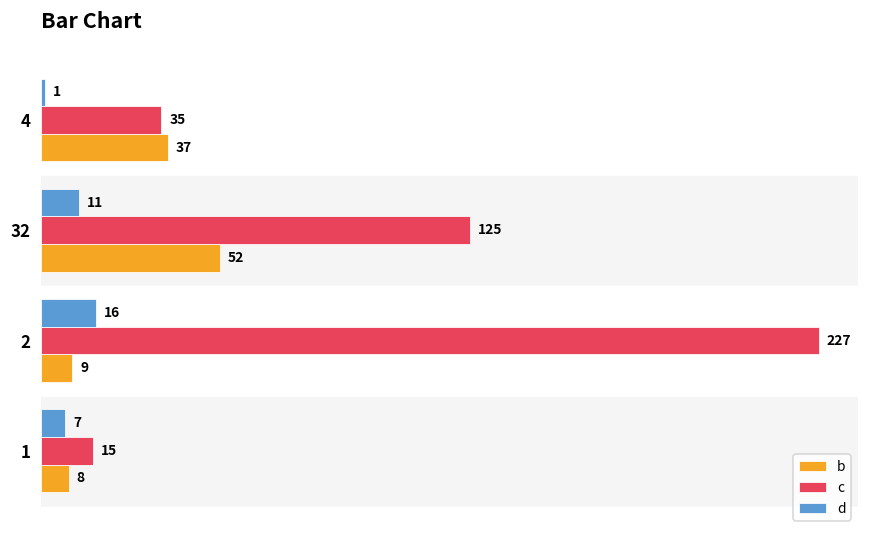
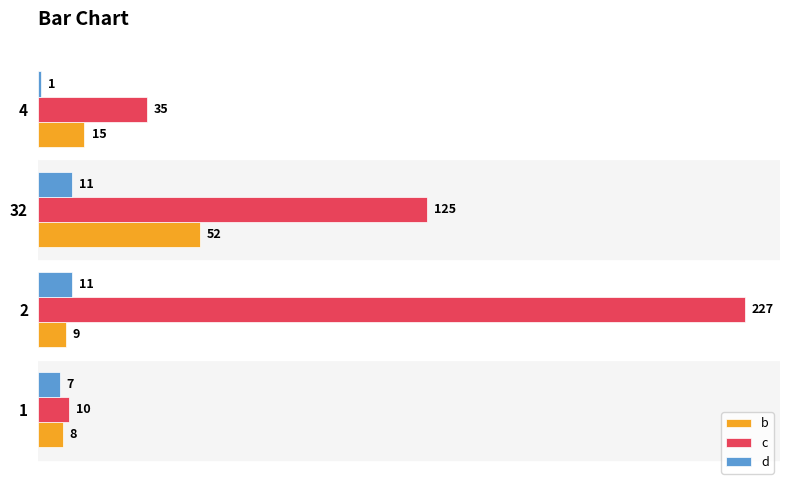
b, 4: 37 -> 15
d, 2: 16 -> 11
c, 1: 15 -> 10
